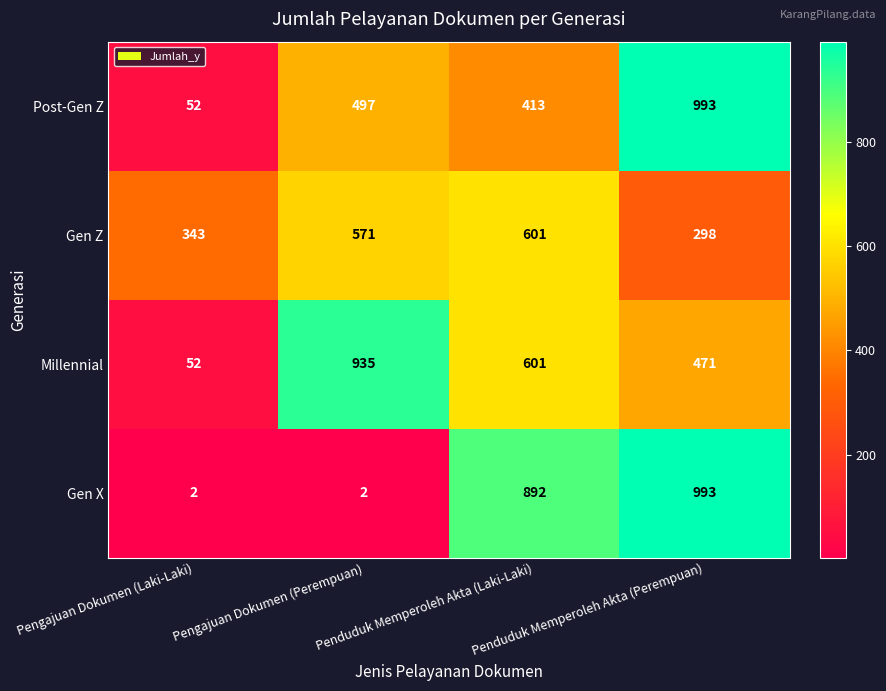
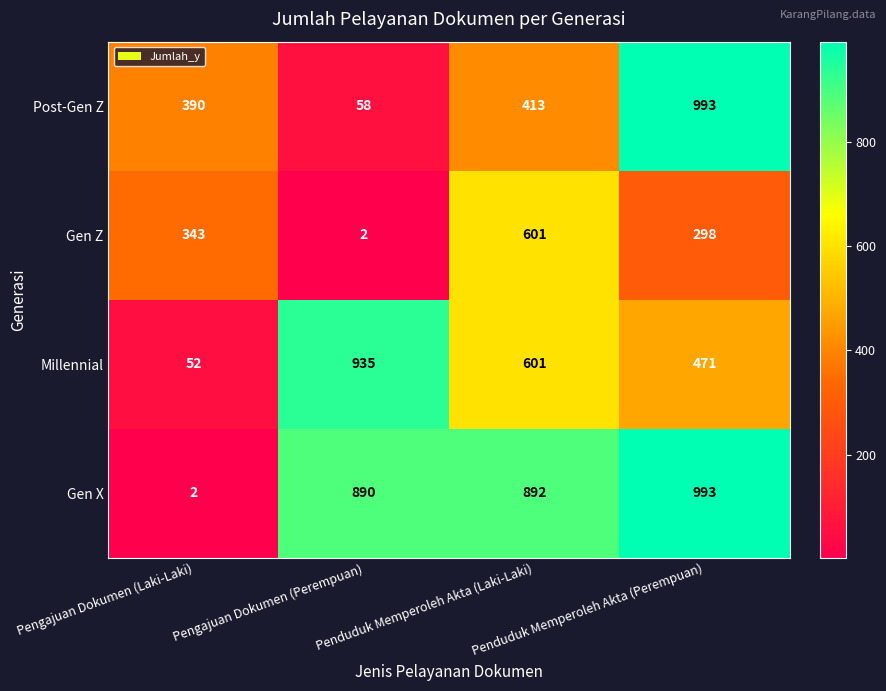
Post-Gen Z, Pengajuan Dokumen (Laki-Laki): 52 -> 390
Post-Gen Z, Pengajuan Dokumen (Perempuan): 497 -> 58
Gen Z, Pengajuan Dokumen (Perempuan): 571 -> 2
Gen X, Pengajuan Dokumen (Perempuan): 2 -> 890
